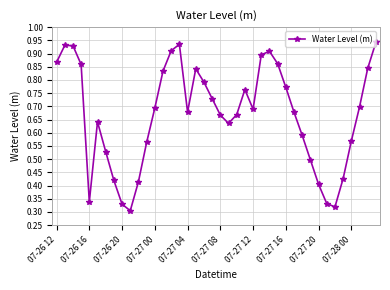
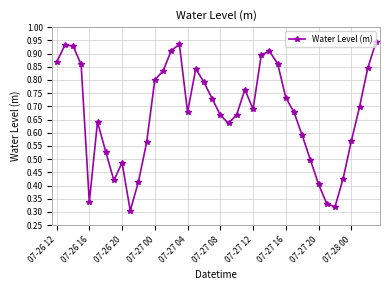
07-26 20: 0.33 -> 0.49
07-27 00: 0.69 -> 0.80
07-27 16: 0.77 -> 0.73
